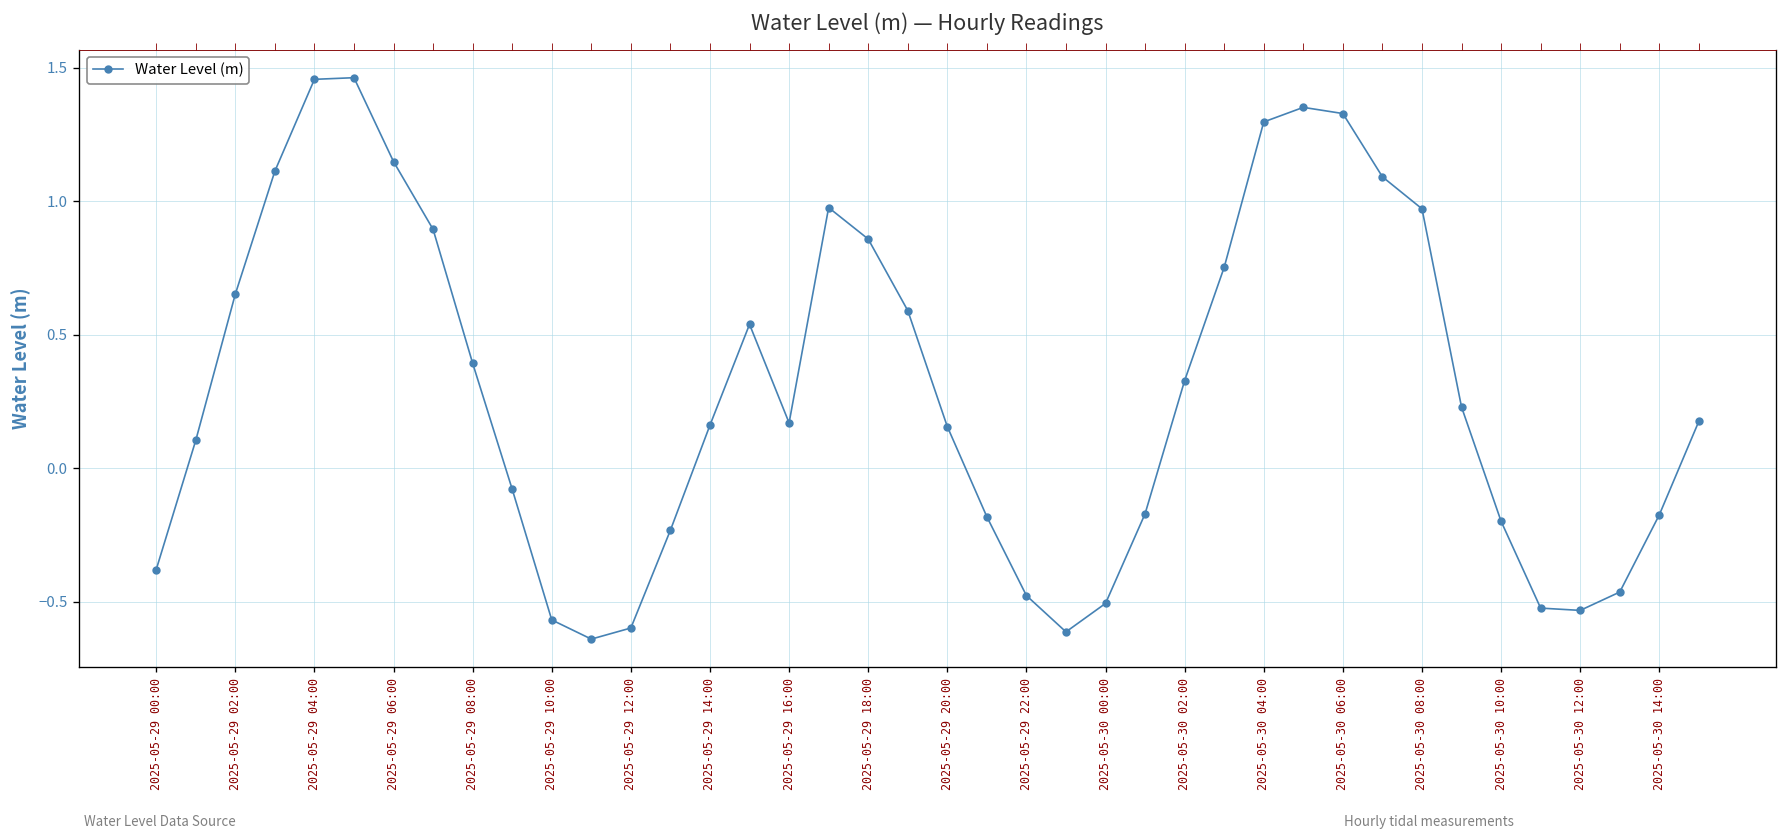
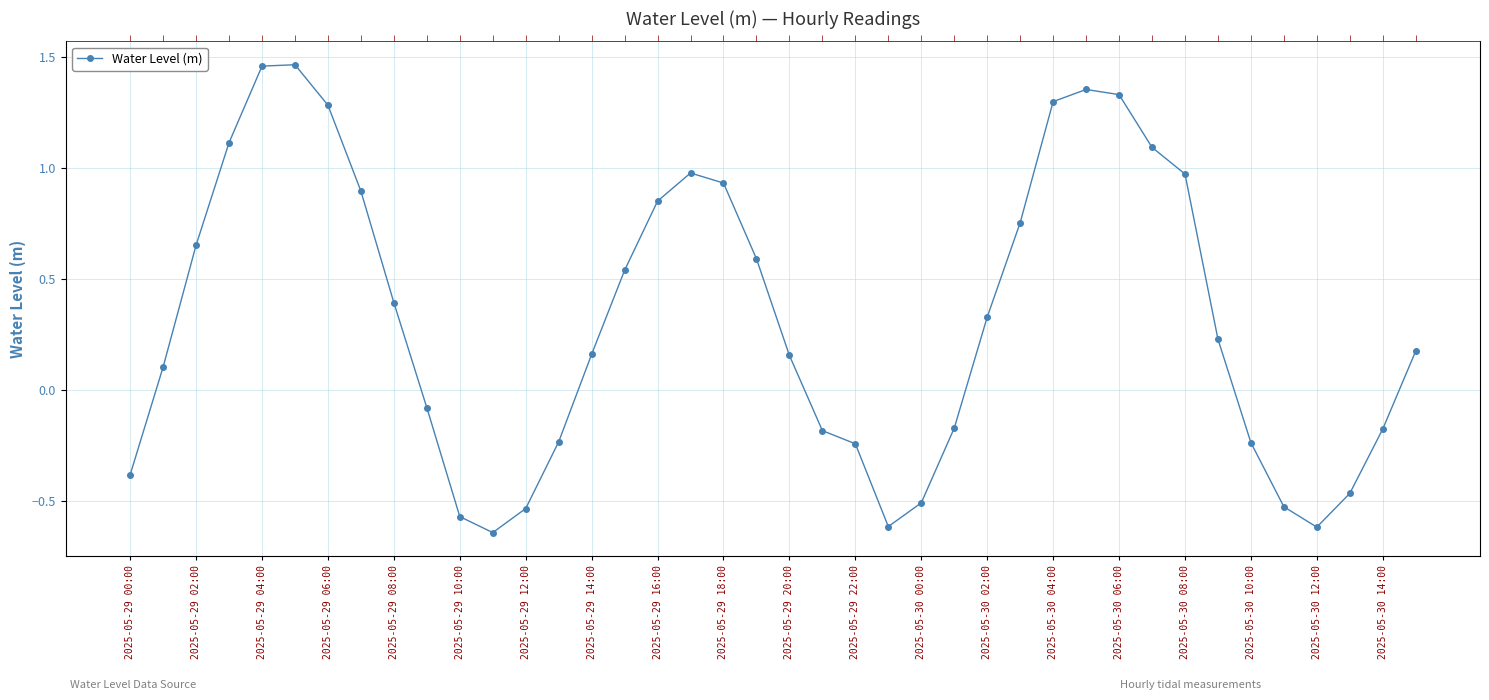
2025-05-29 06:00: 1.15 -> 1.28
2025-05-29 12:00: -0.60 -> -0.53
2025-05-29 16:00: 0.17 -> 0.85
2025-05-29 18:00: 0.86 -> 0.93
2025-05-29 22:00: -0.48 -> -0.24
2025-05-30 10:00: -0.20 -> -0.24
2025-05-30 12:00: -0.53 -> -0.62
